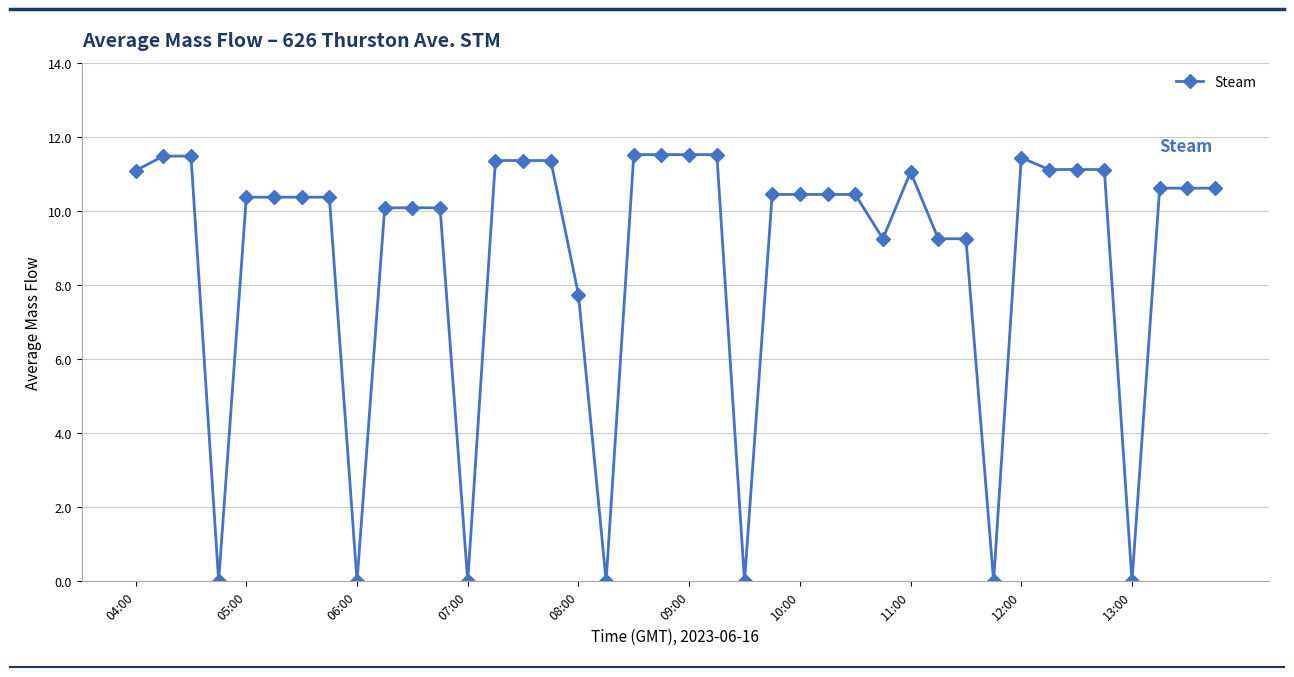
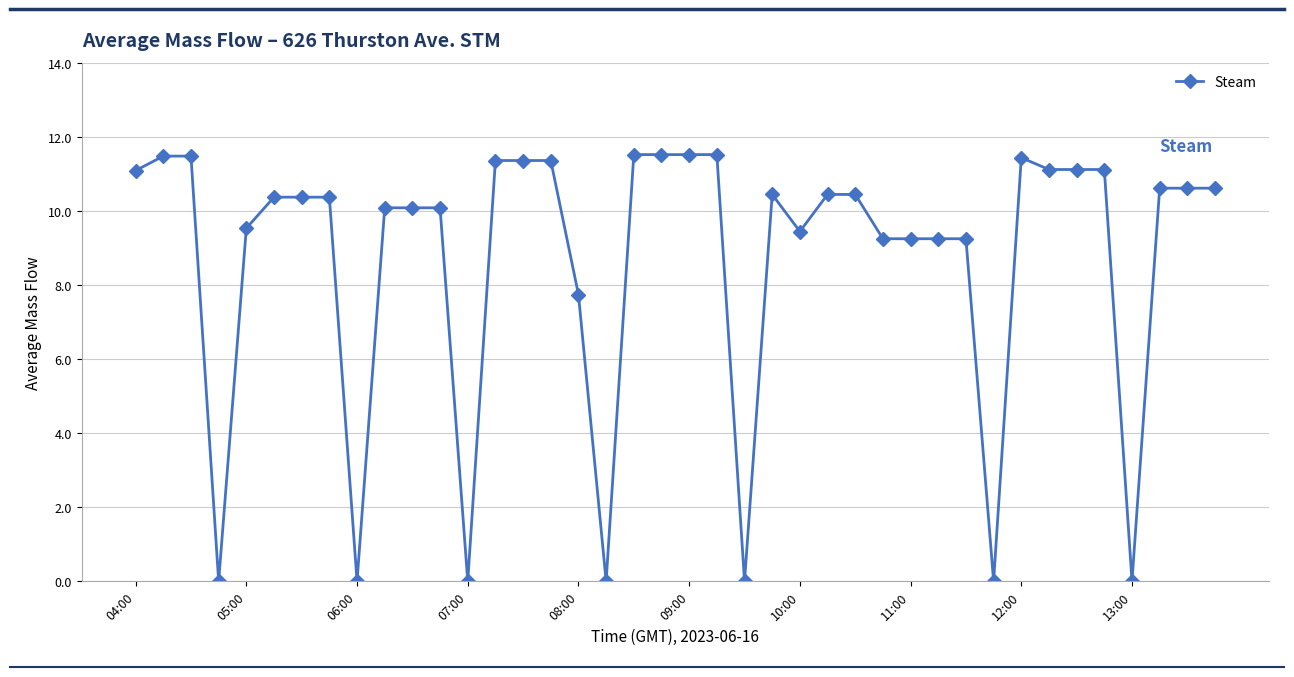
05:00: 10.4 -> 9.5
10:00: 10.4 -> 9.4
11:00: 11.1 -> 9.2
